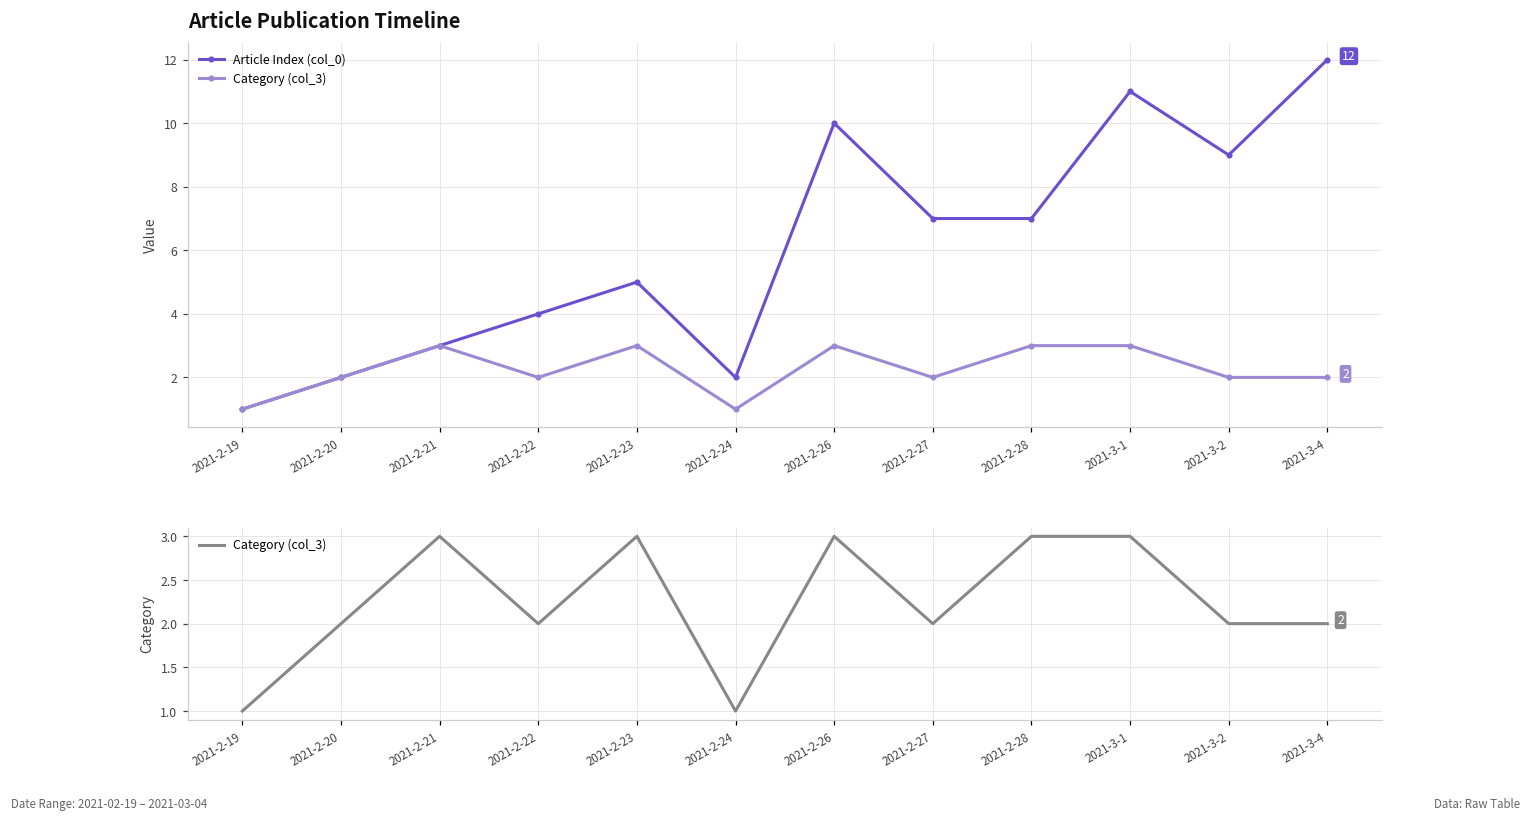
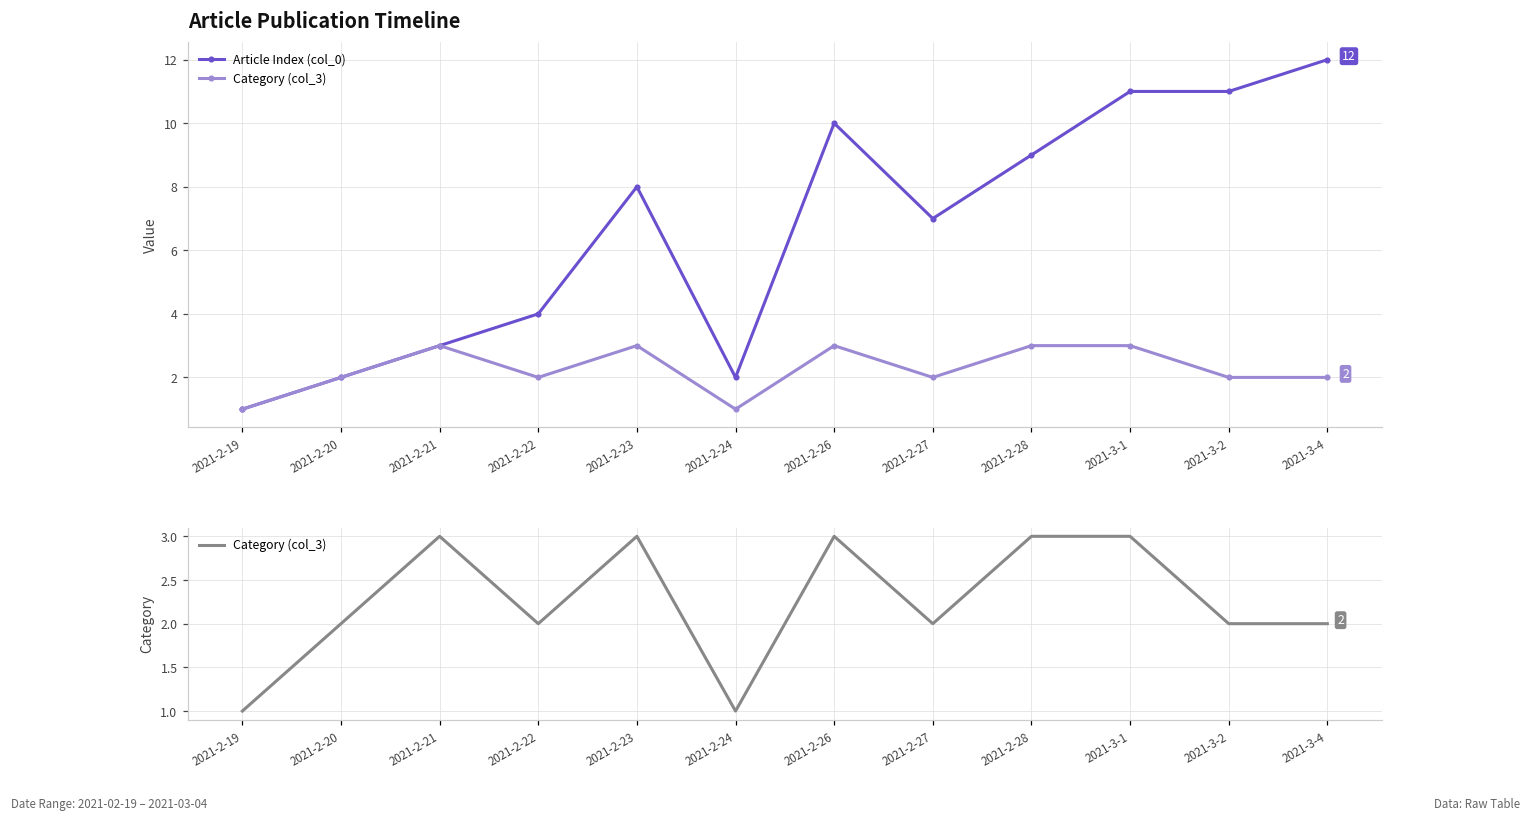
Article Publication Timeline, Article Index (col_0), 2021-2-23: 5 -> 8
Article Publication Timeline, Article Index (col_0), 2021-2-28: 7 -> 9
Article Publication Timeline, Article Index (col_0), 2021-3-2: 9 -> 11
